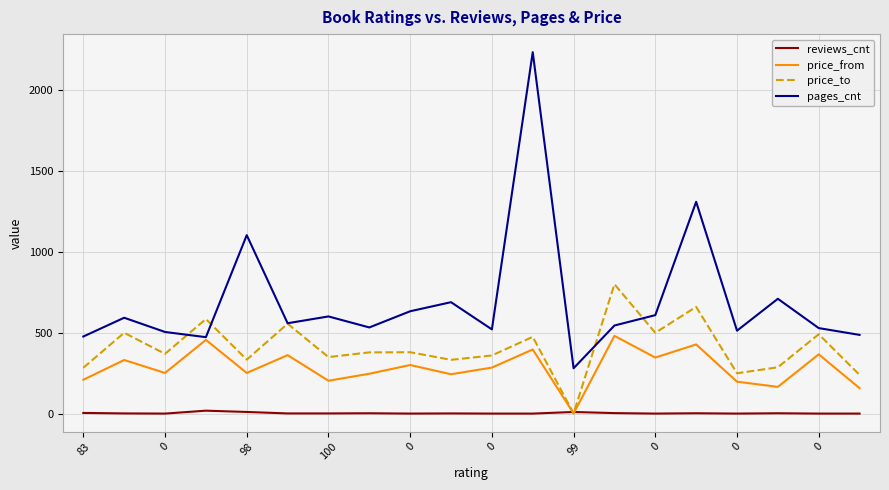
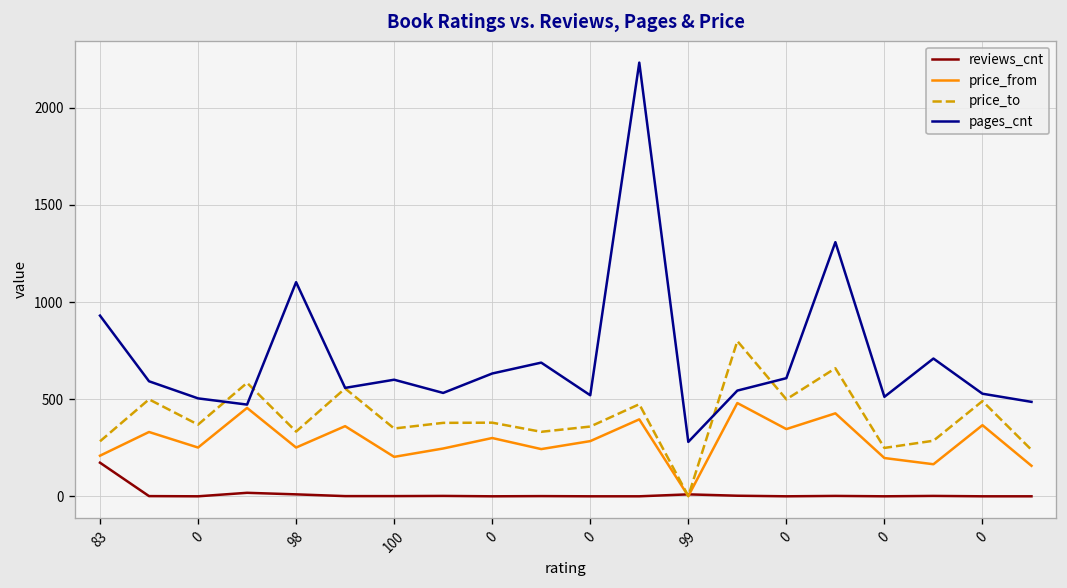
reviews_cnt, 83: 0 -> 170
pages_cnt, 83: 480 -> 930
